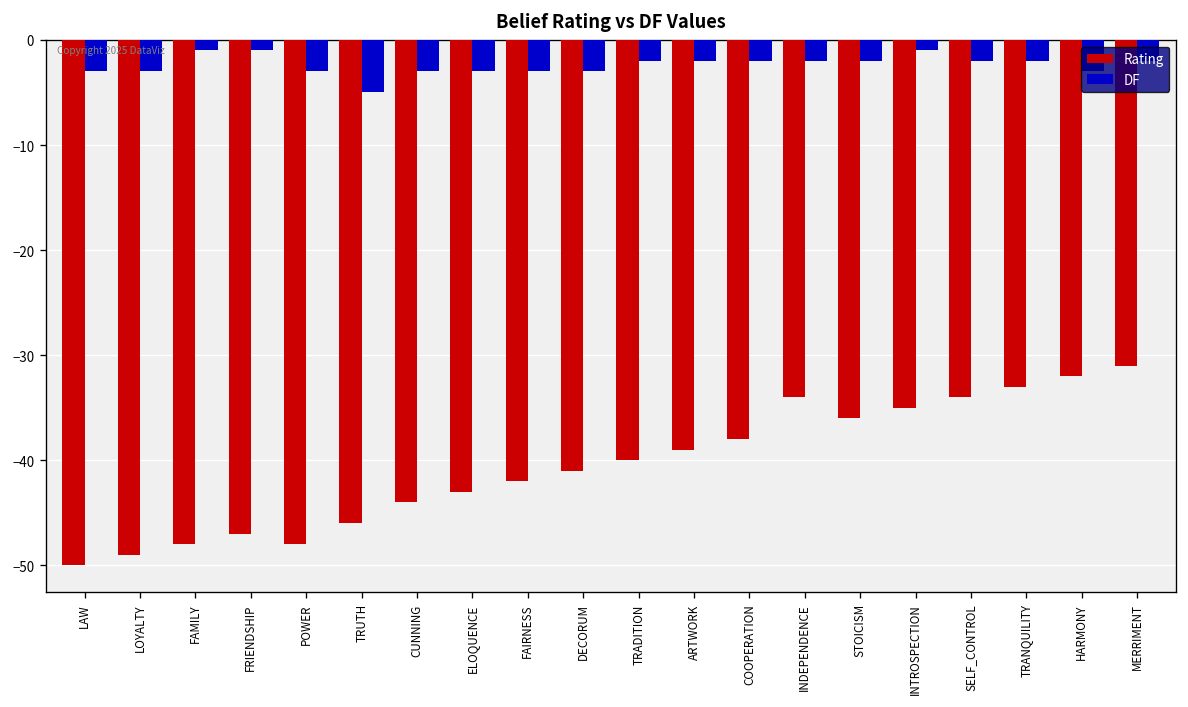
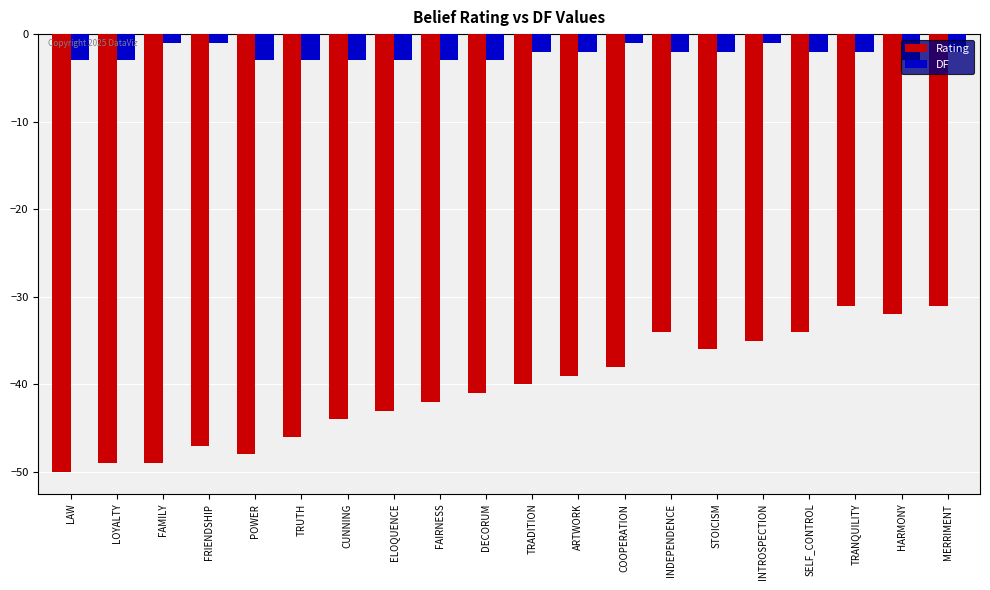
Rating, FAMILY: -48 -> -49
DF, TRUTH: -5 -> -3
DF, COOPERATION: -2 -> -1
Rating, TRANQUILITY: -33 -> -31
